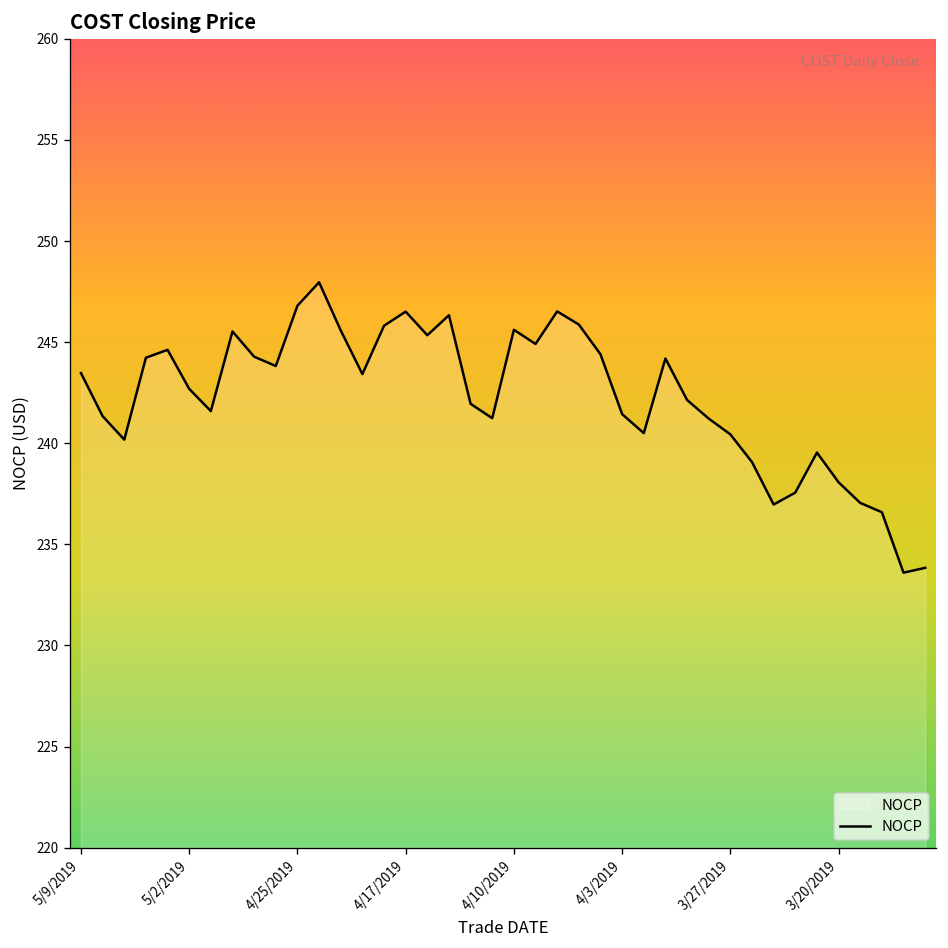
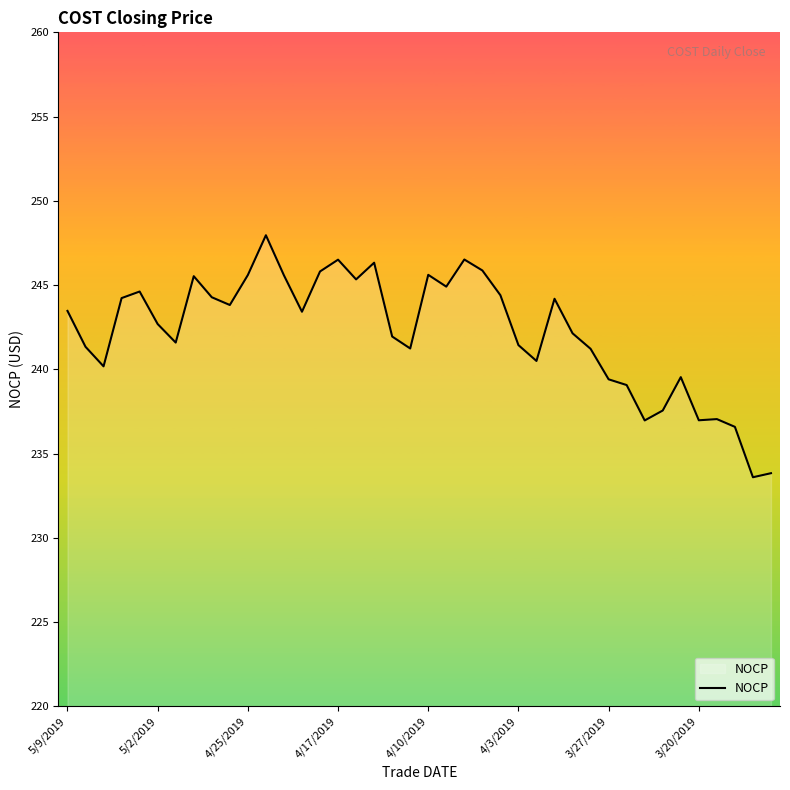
4/25/2019: 246.8 -> 245.6
3/27/2019: 240.4 -> 239.4
3/20/2019: 238.1 -> 237.0
